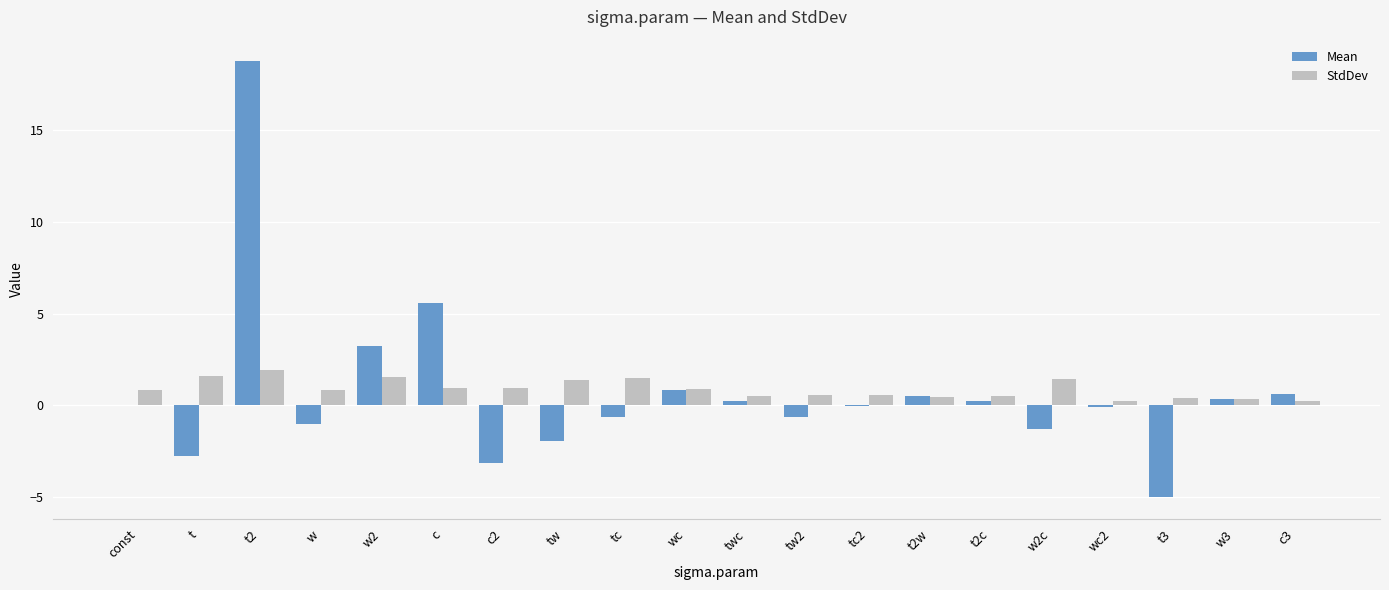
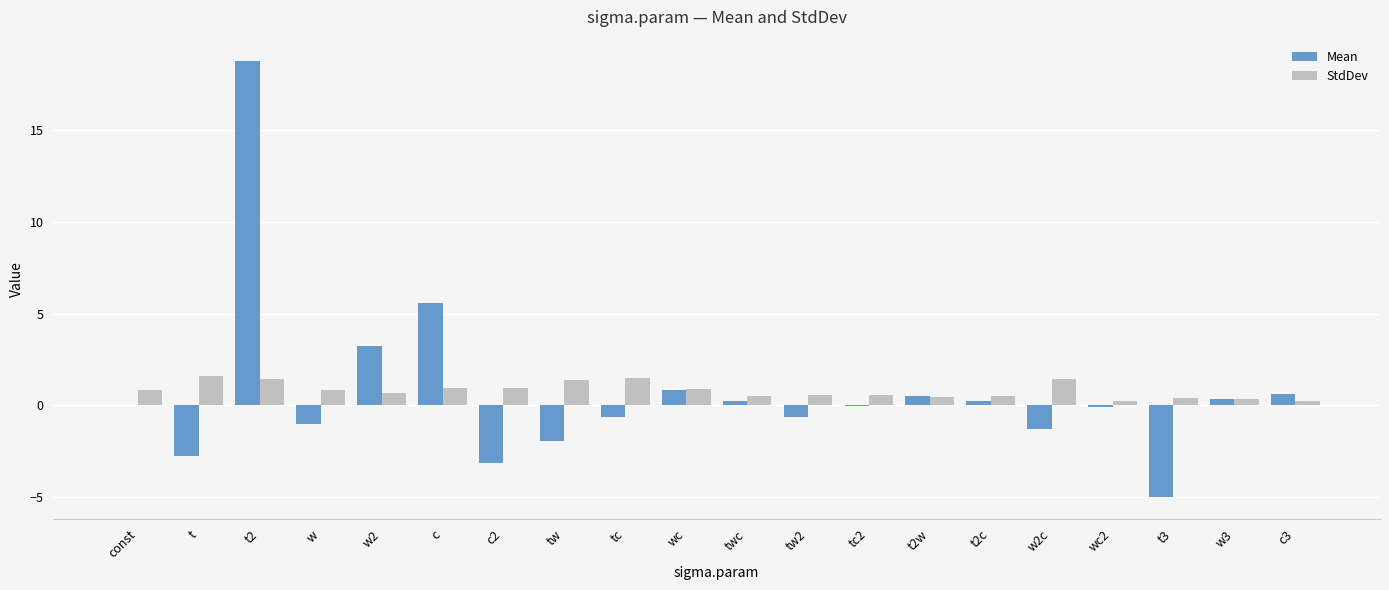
StdDev, t2: 1.9 -> 1.4
StdDev, w2: 1.6 -> 0.7
